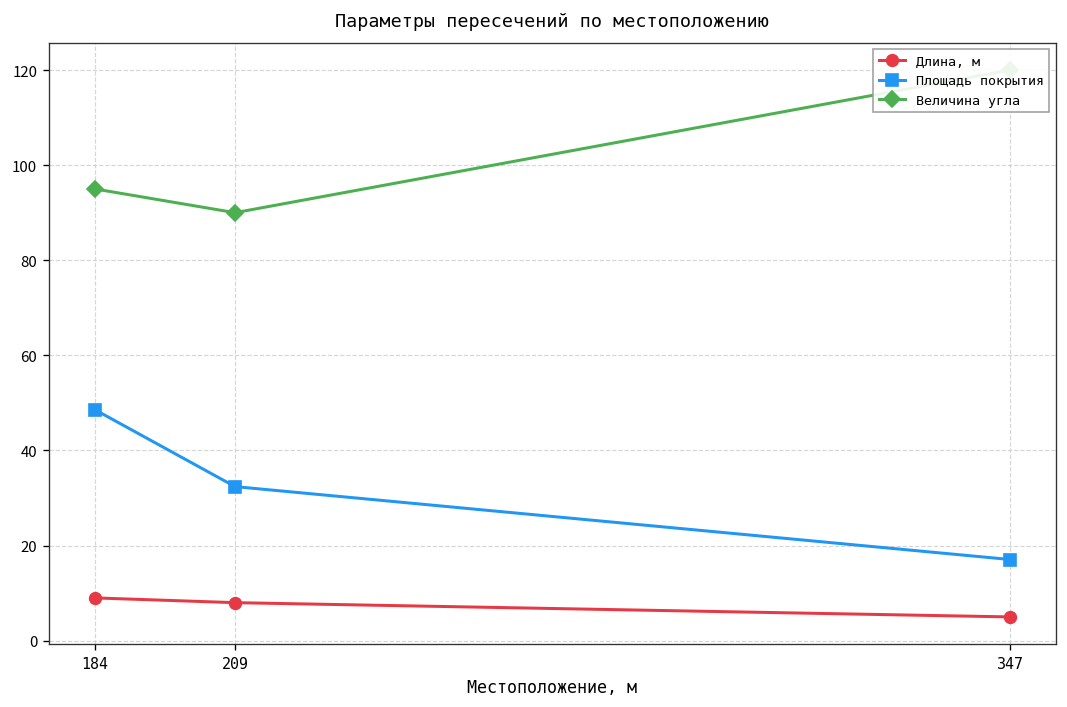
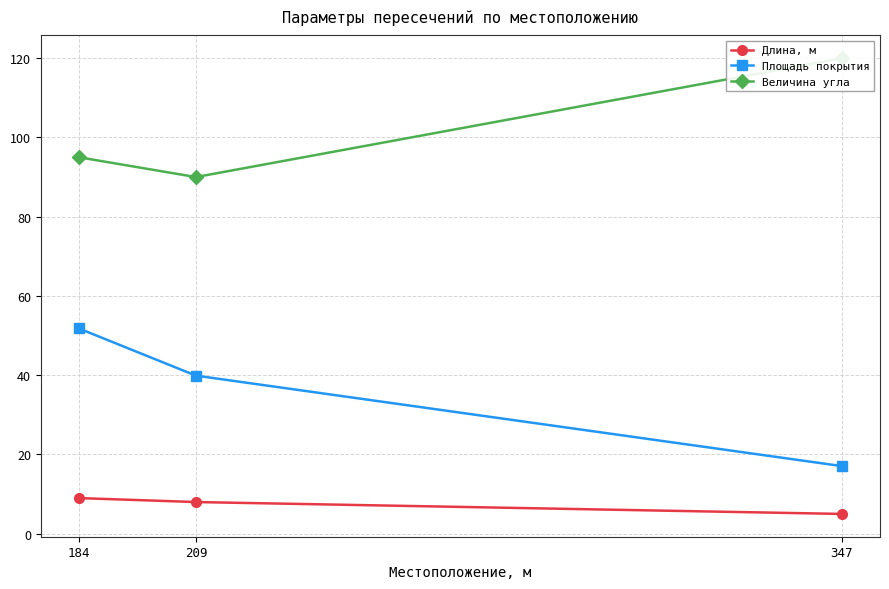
Площадь покрытия, 184: 49 -> 52
Площадь покрытия, 209: 32 -> 40
